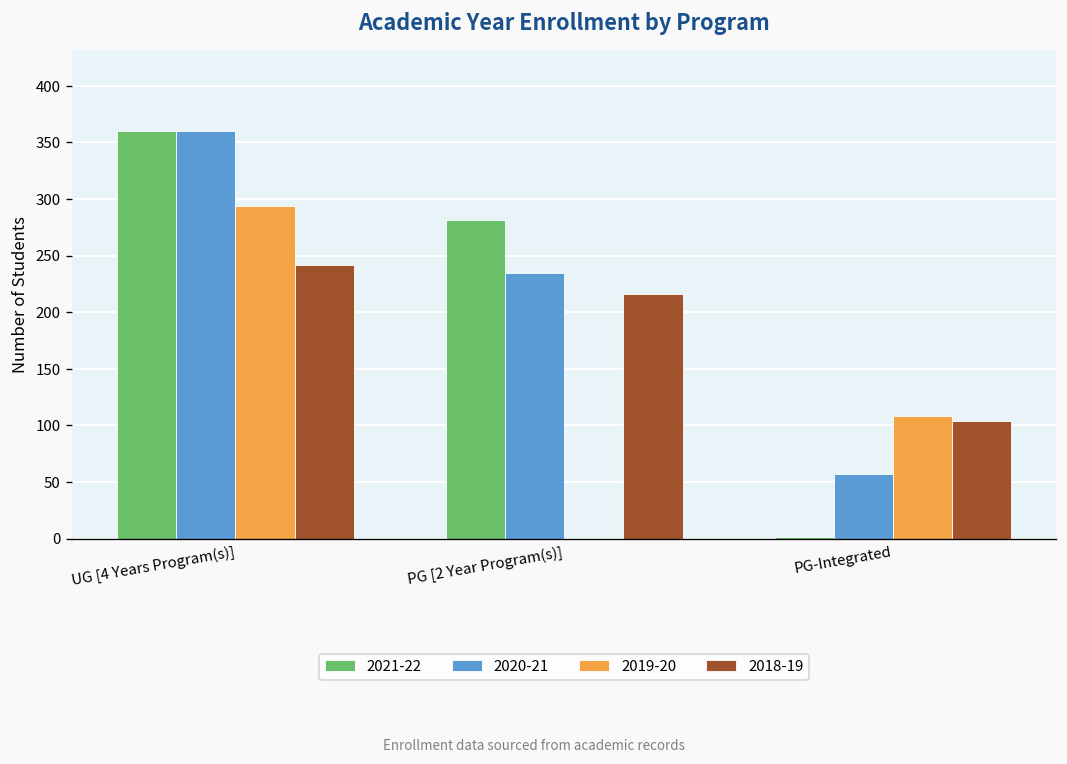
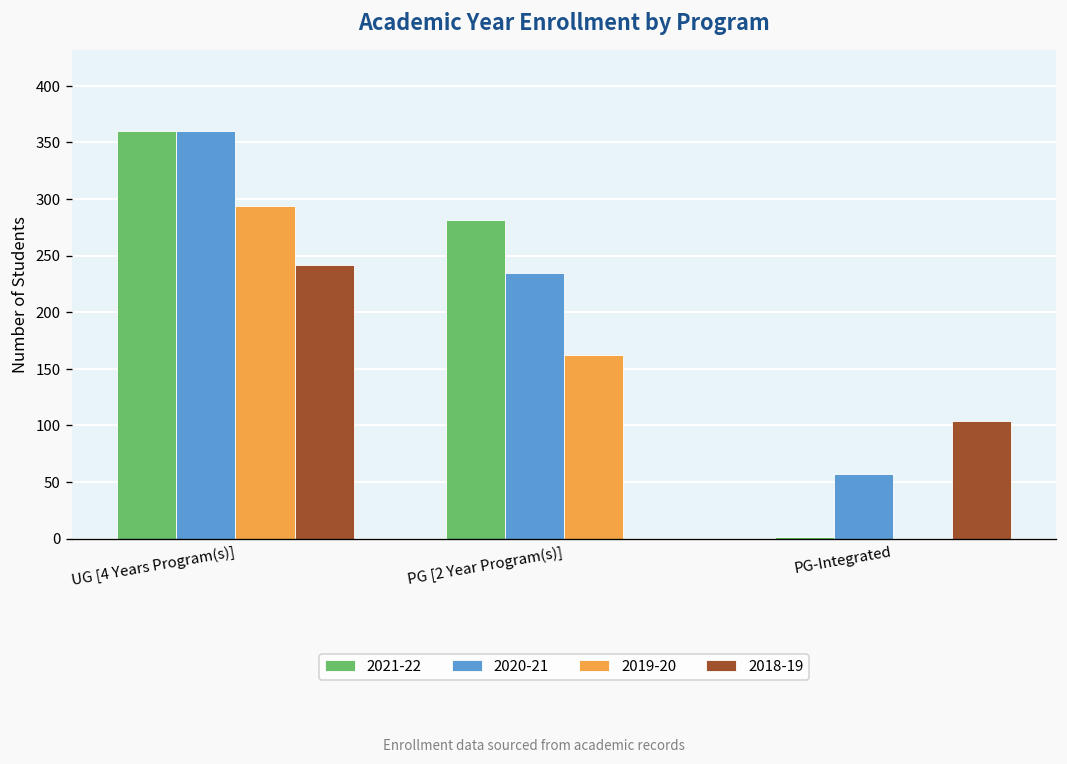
2019-20, PG [2 Year Program(s)]: 0 -> 160
2018-19, PG [2 Year Program(s)]: 220 -> 0
2019-20, PG-Integrated: 110 -> 0
